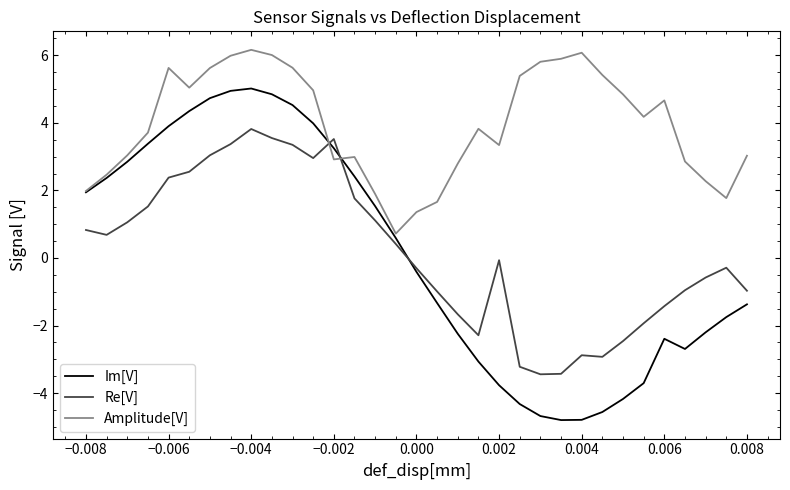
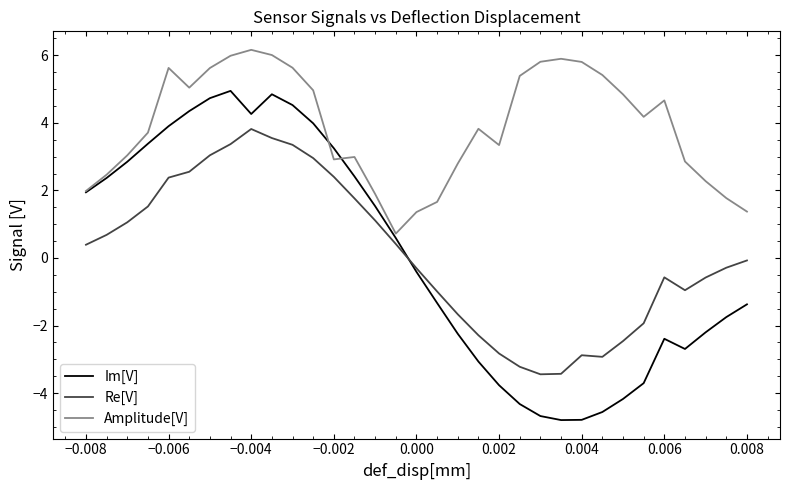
Re[V], −0.008: 0.8 -> 0.4
Im[V], −0.004: 5.0 -> 4.3
Re[V], −0.002: 3.5 -> 2.4
Re[V], 0.002: -0.1 -> -2.8
Amplitude[V], 0.004: 6.1 -> 5.8
Re[V], 0.006: -1.4 -> -0.6
Re[V], 0.008: -1.0 -> -0.1
Amplitude[V], 0.008: 3.0 -> 1.4
